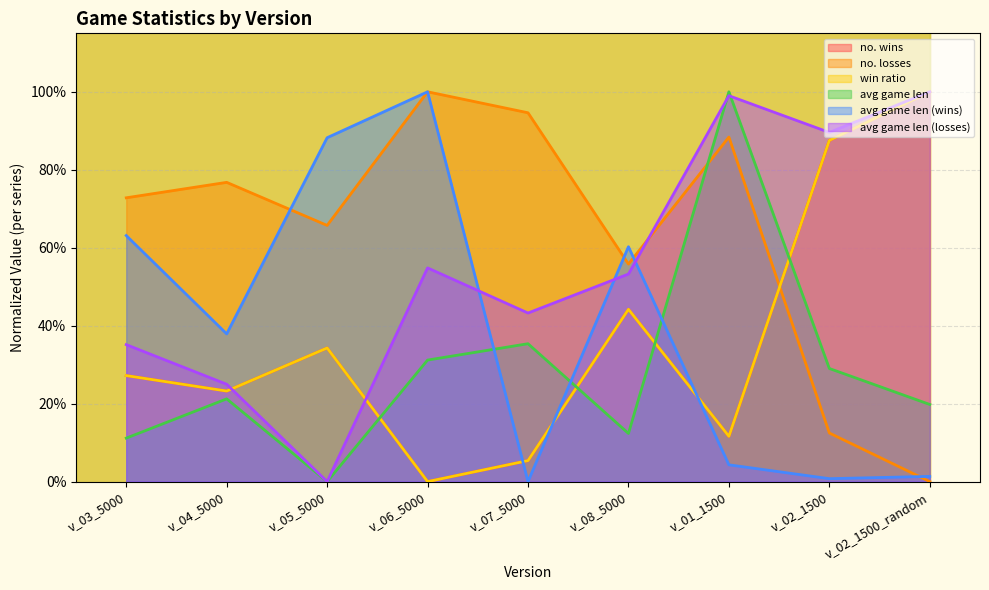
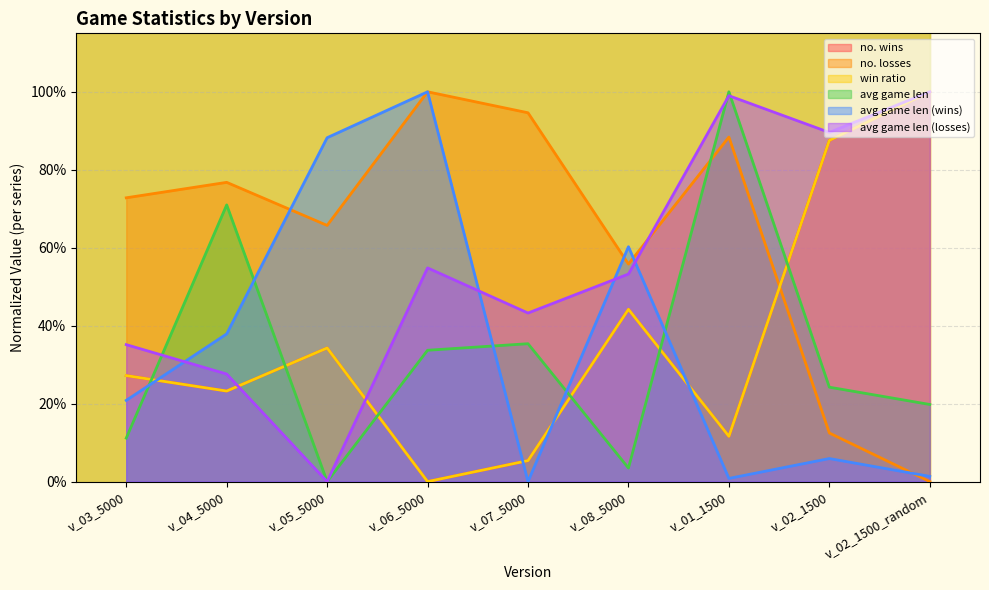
avg game len (wins), v_03_5000: 63% -> 21%
avg game len, v_04_5000: 21% -> 71%
avg game len (losses), v_04_5000: 25% -> 28%
avg game len, v_06_5000: 31% -> 34%
avg game len, v_08_5000: 12% -> 3%
avg game len (wins), v_01_1500: 4% -> 1%
avg game len, v_02_1500: 29% -> 24%
avg game len (wins), v_02_1500: 1% -> 6%
